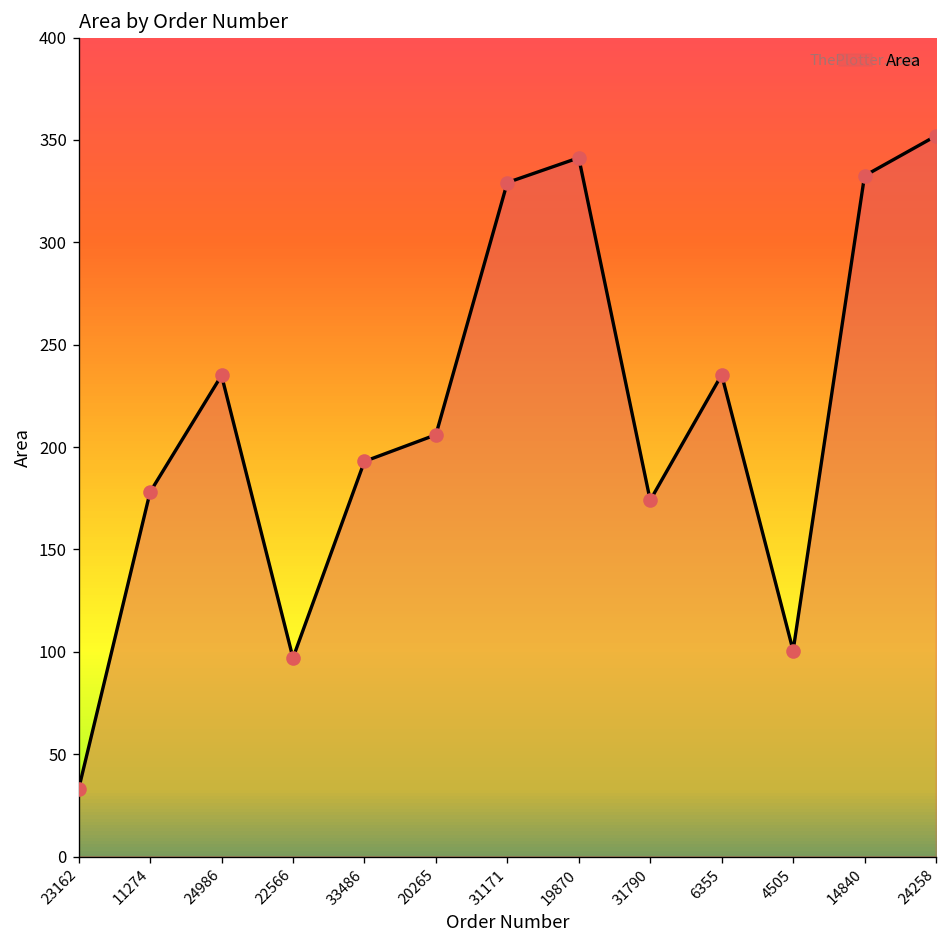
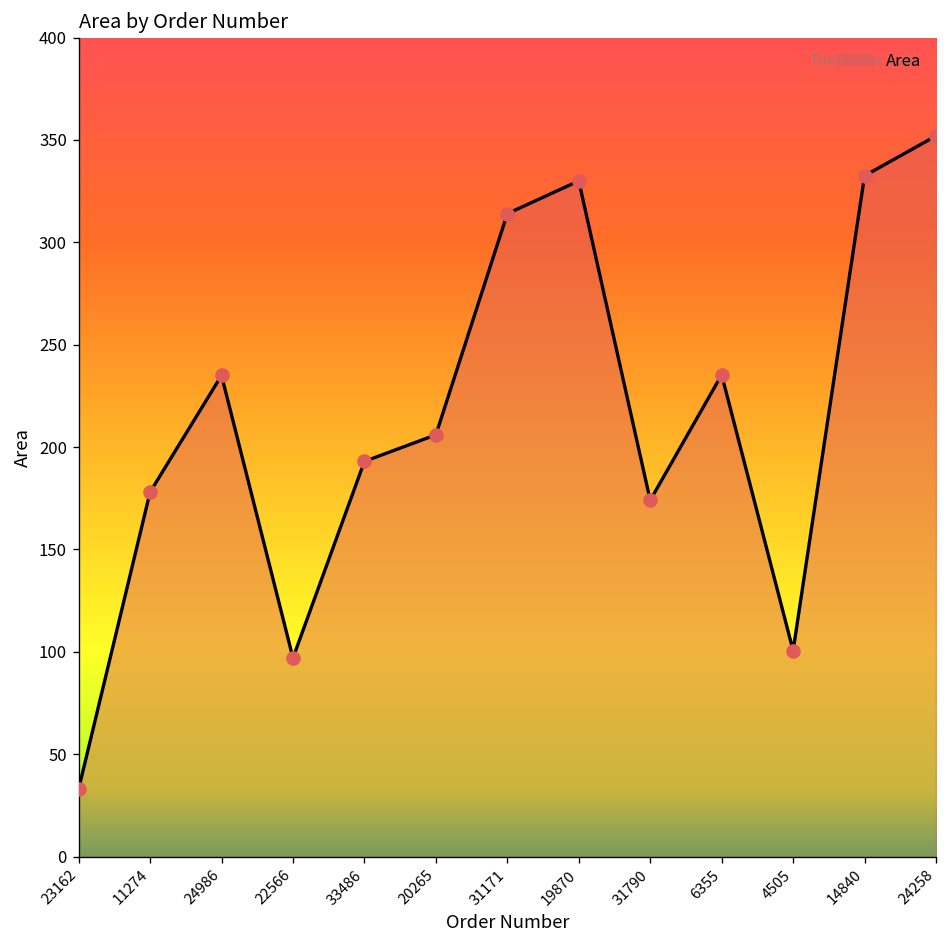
31171: 329 -> 314
19870: 341 -> 330
